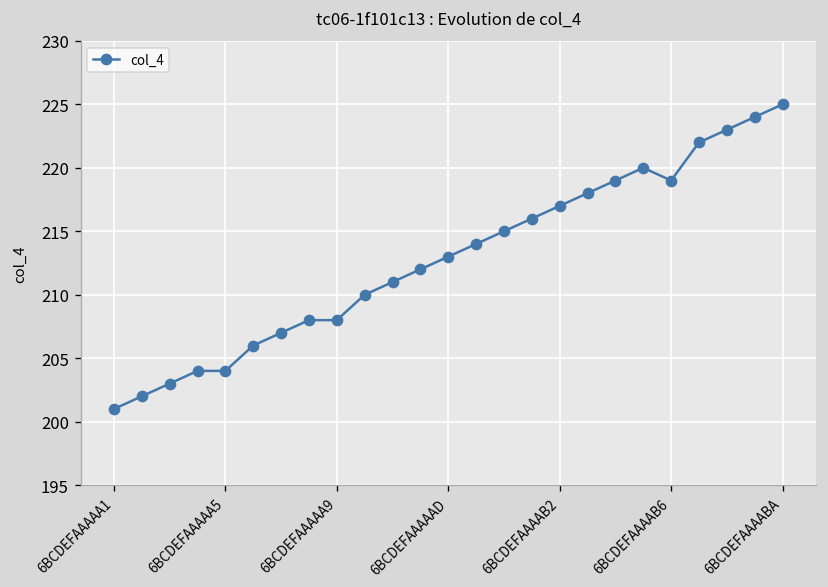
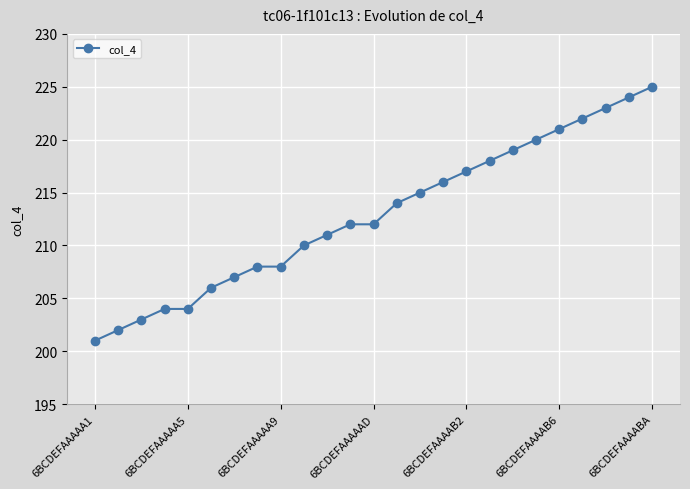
6BCDEFAAAAAD: 213 -> 212
6BCDEFAAAAB6: 219 -> 221
